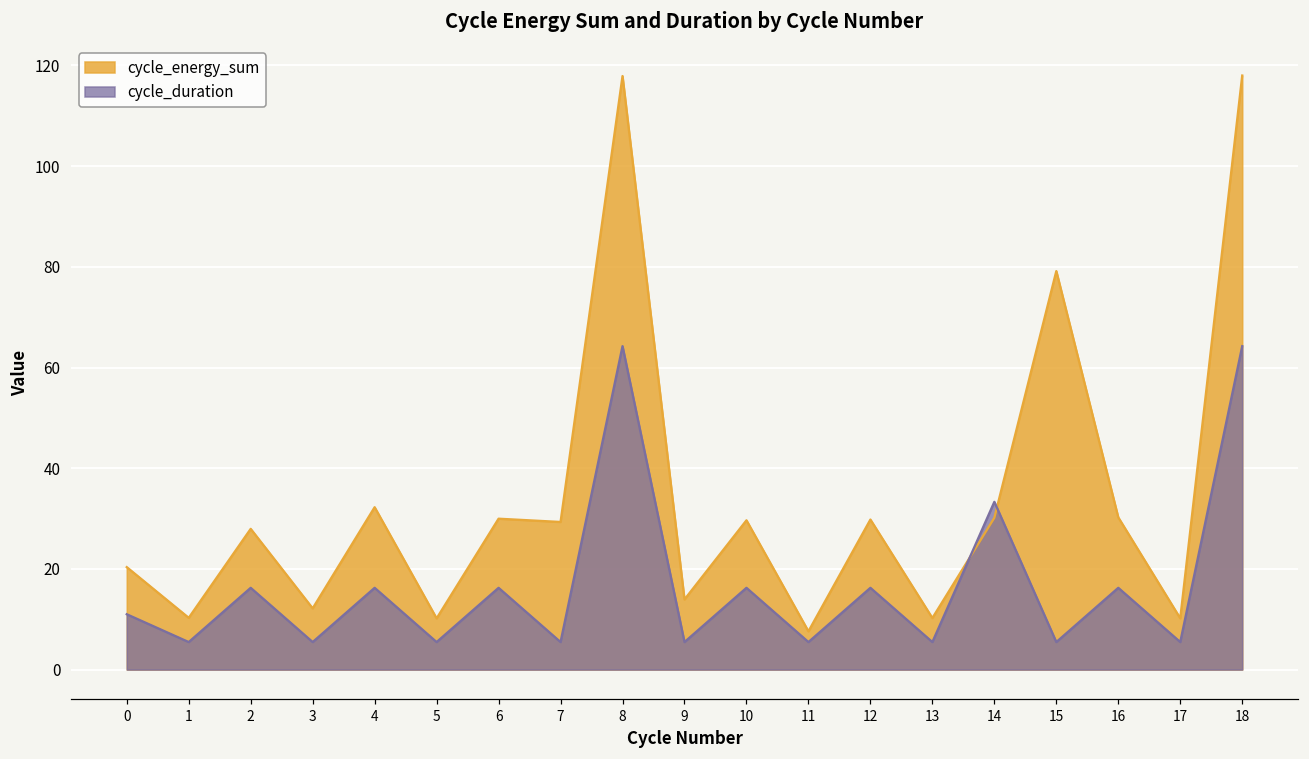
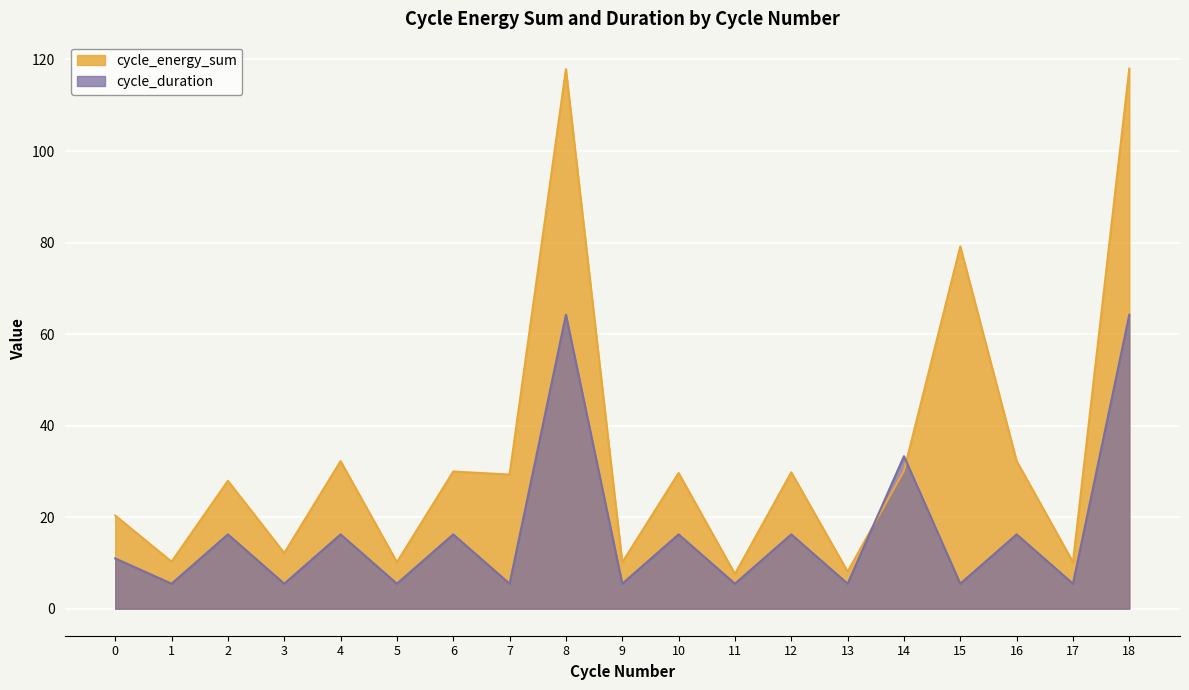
cycle_energy_sum, 9: 14 -> 10
cycle_energy_sum, 13: 10 -> 8
cycle_energy_sum, 16: 30 -> 32
